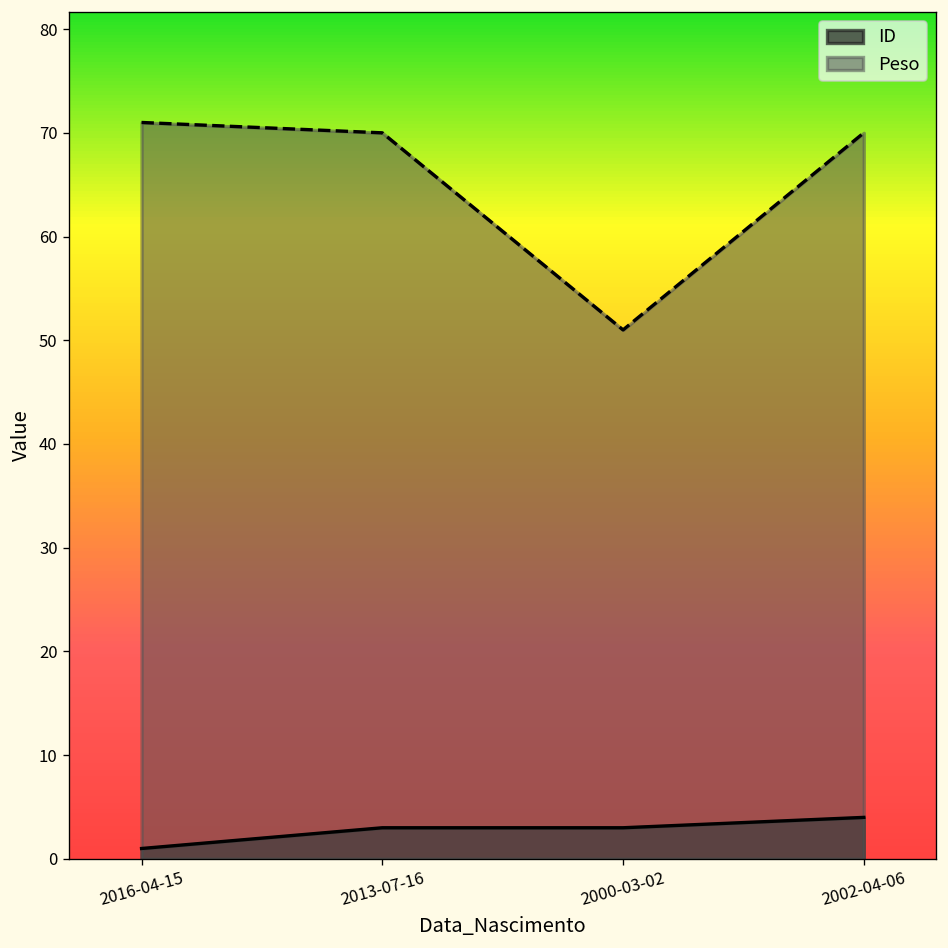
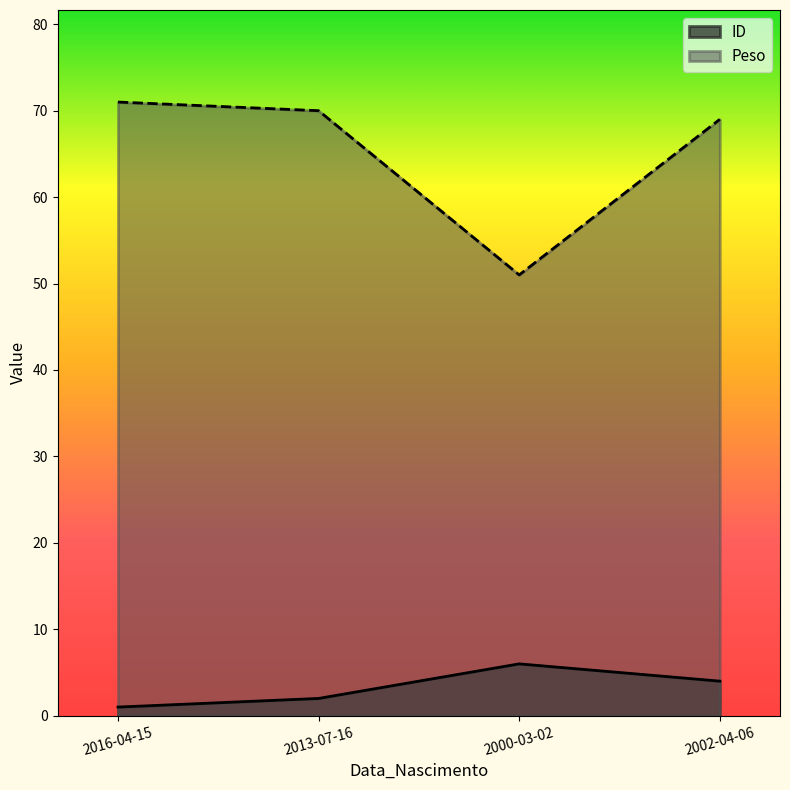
ID, 2013-07-16: 3 -> 2
ID, 2000-03-02: 3 -> 6
Peso, 2002-04-06: 70 -> 69
